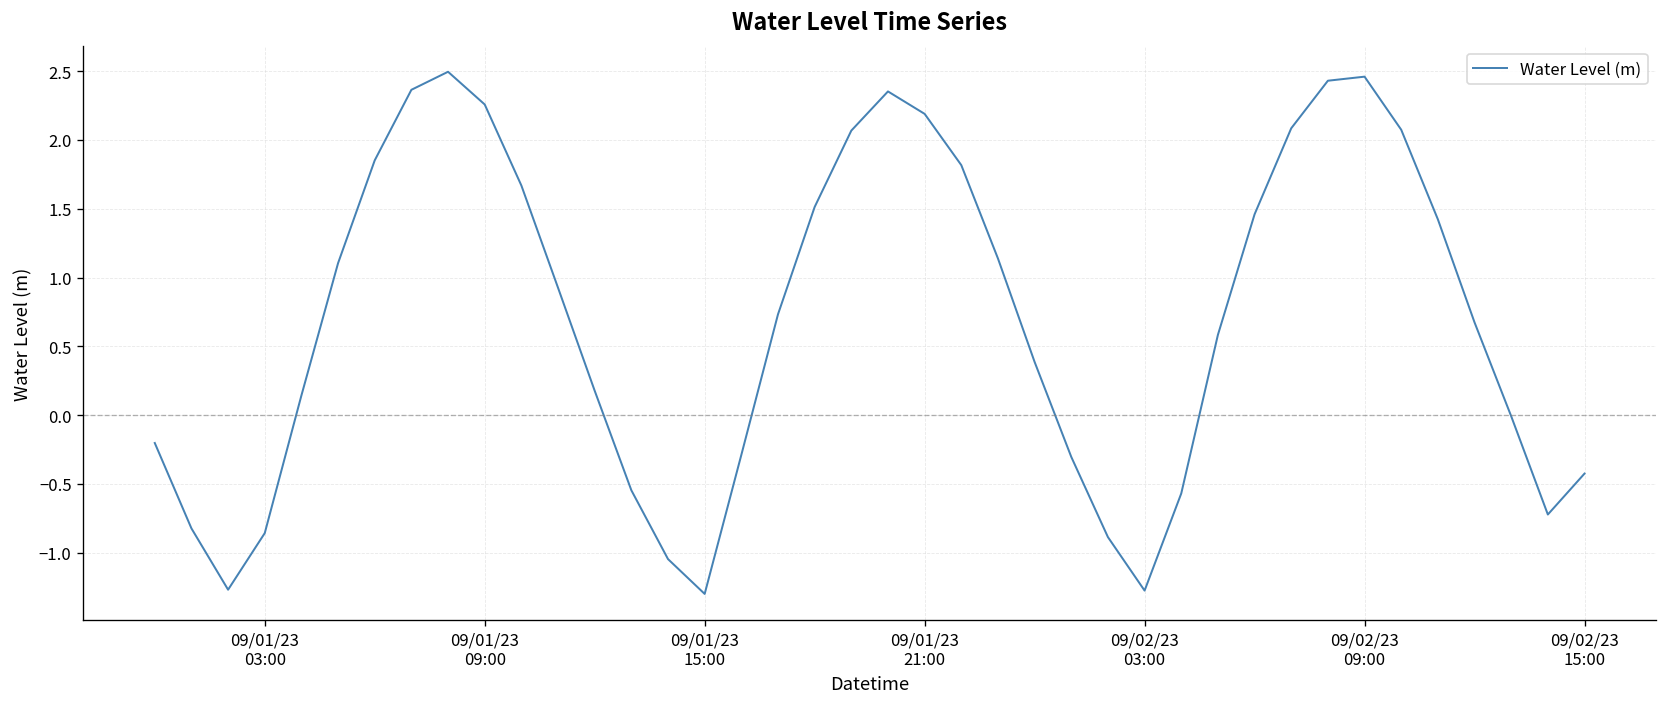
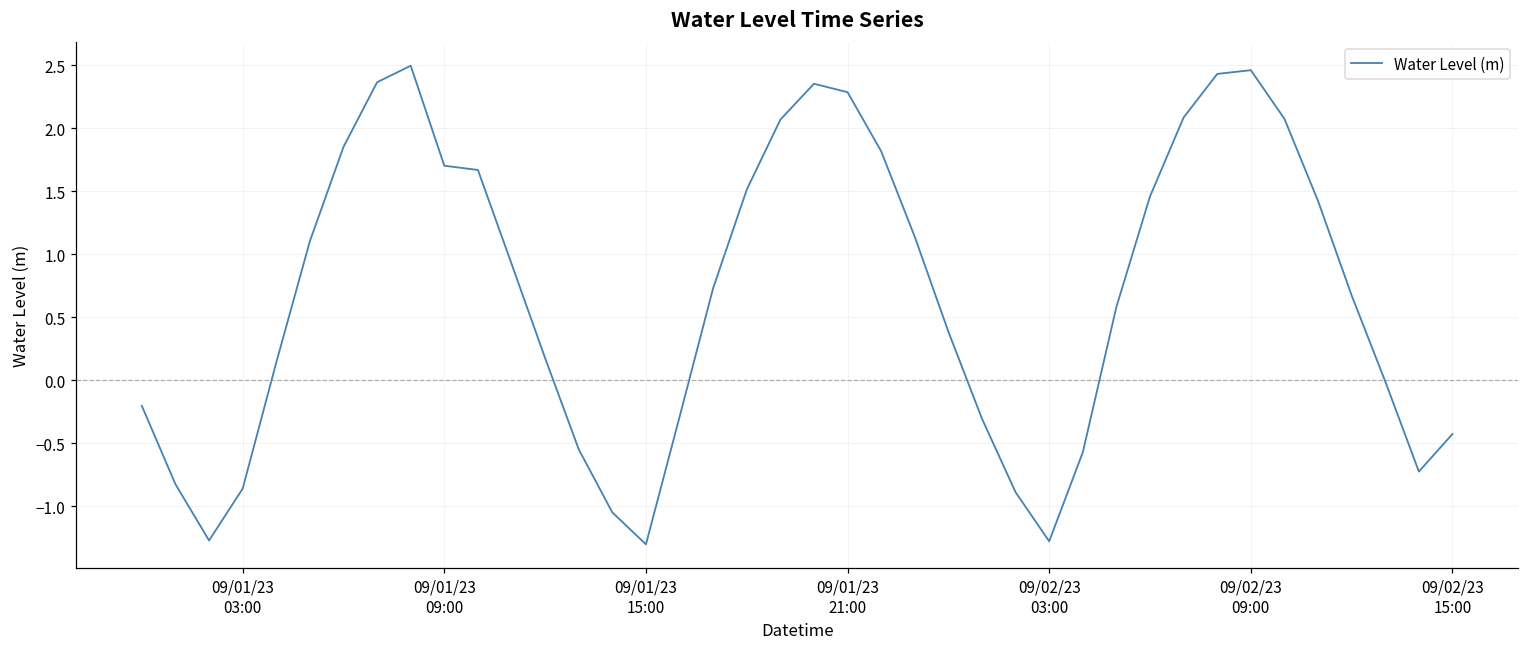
09/01/23 09:00: 2.26 -> 1.70
09/01/23 21:00: 2.19 -> 2.29
